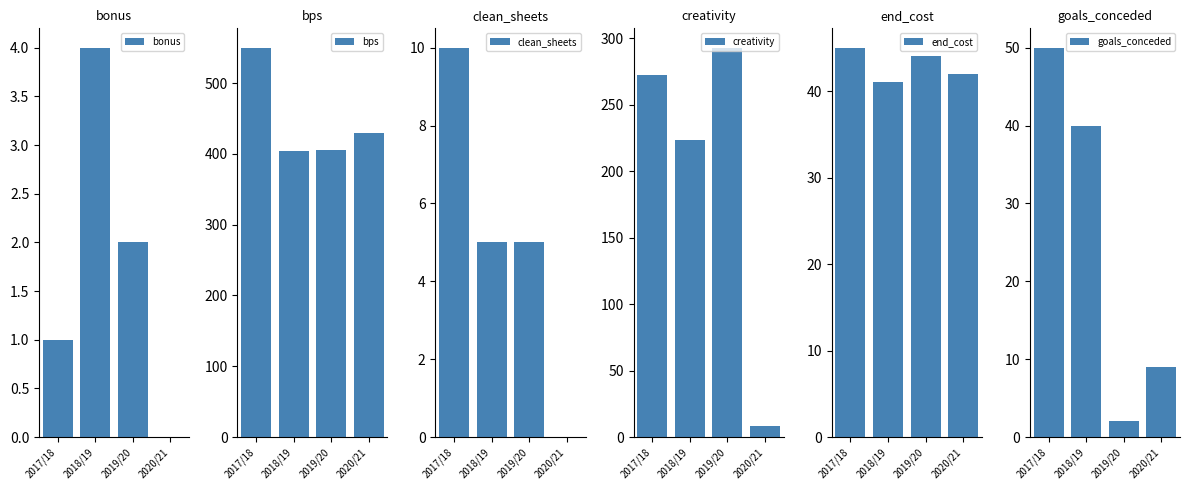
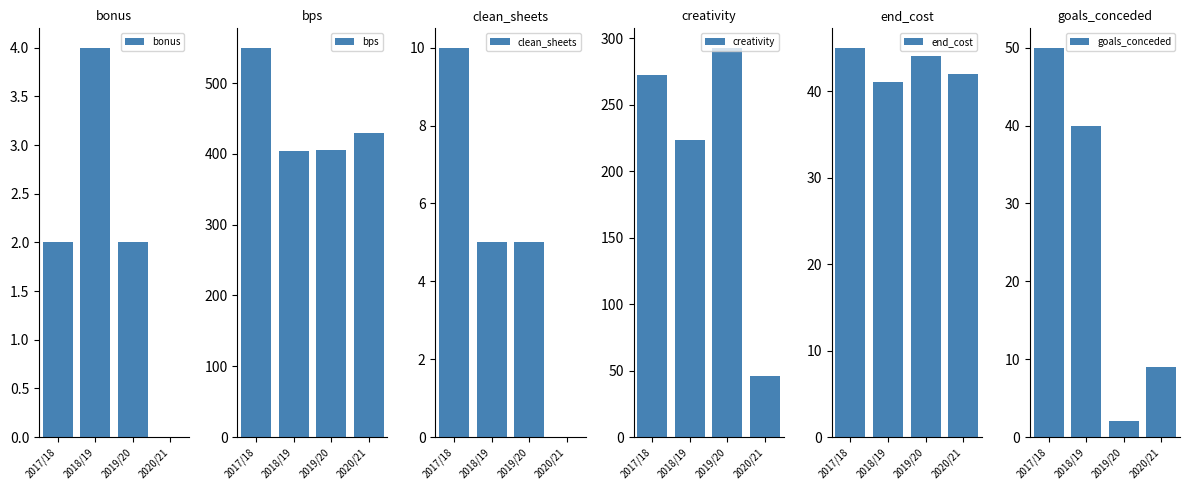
bonus, 2017/18: 1 -> 2
creativity, 2020/21: 8 -> 46
